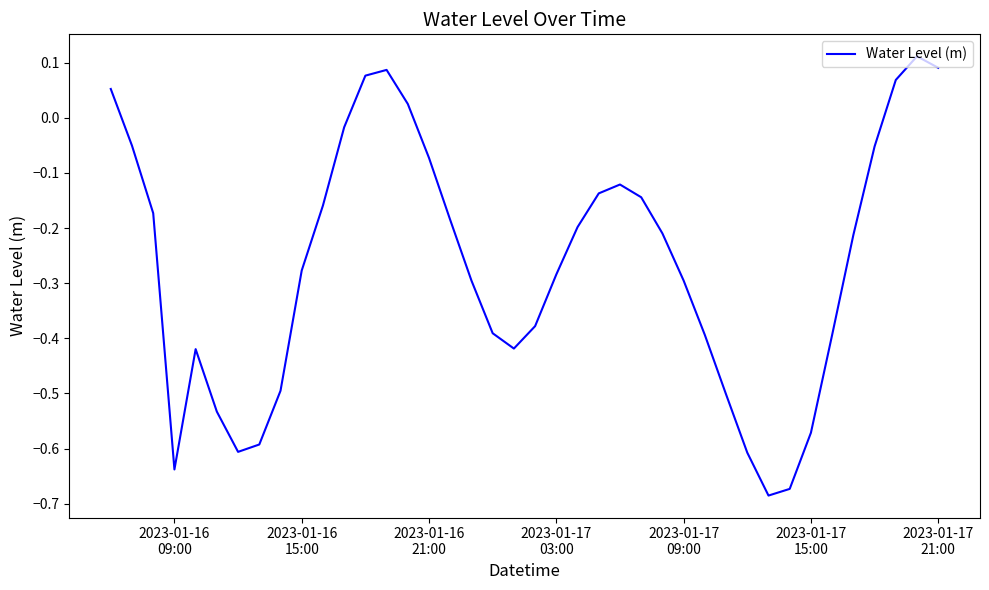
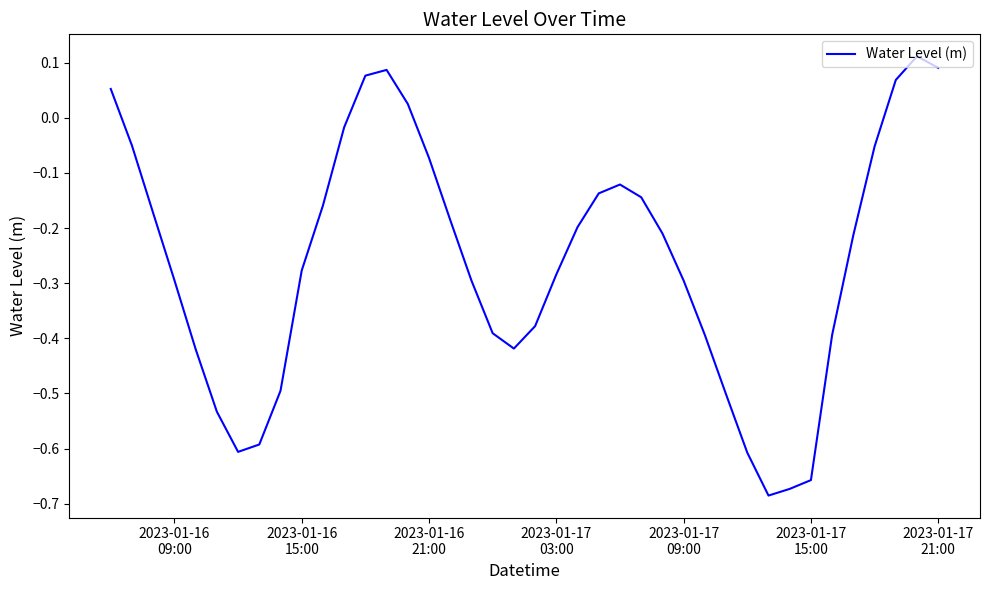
2023-01-16 09:00: -0.64 -> -0.29
2023-01-17 15:00: -0.57 -> -0.66
